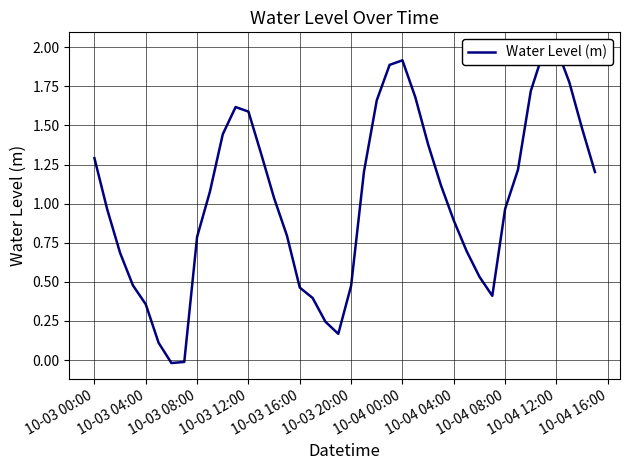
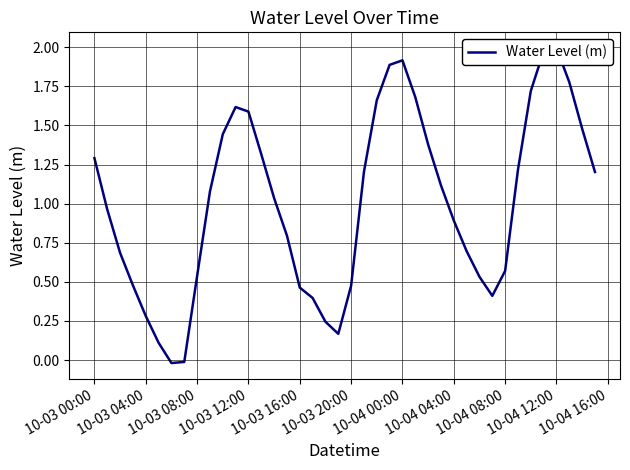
10-03 04:00: 0.36 -> 0.28
10-03 08:00: 0.79 -> 0.54
10-04 08:00: 0.97 -> 0.57
